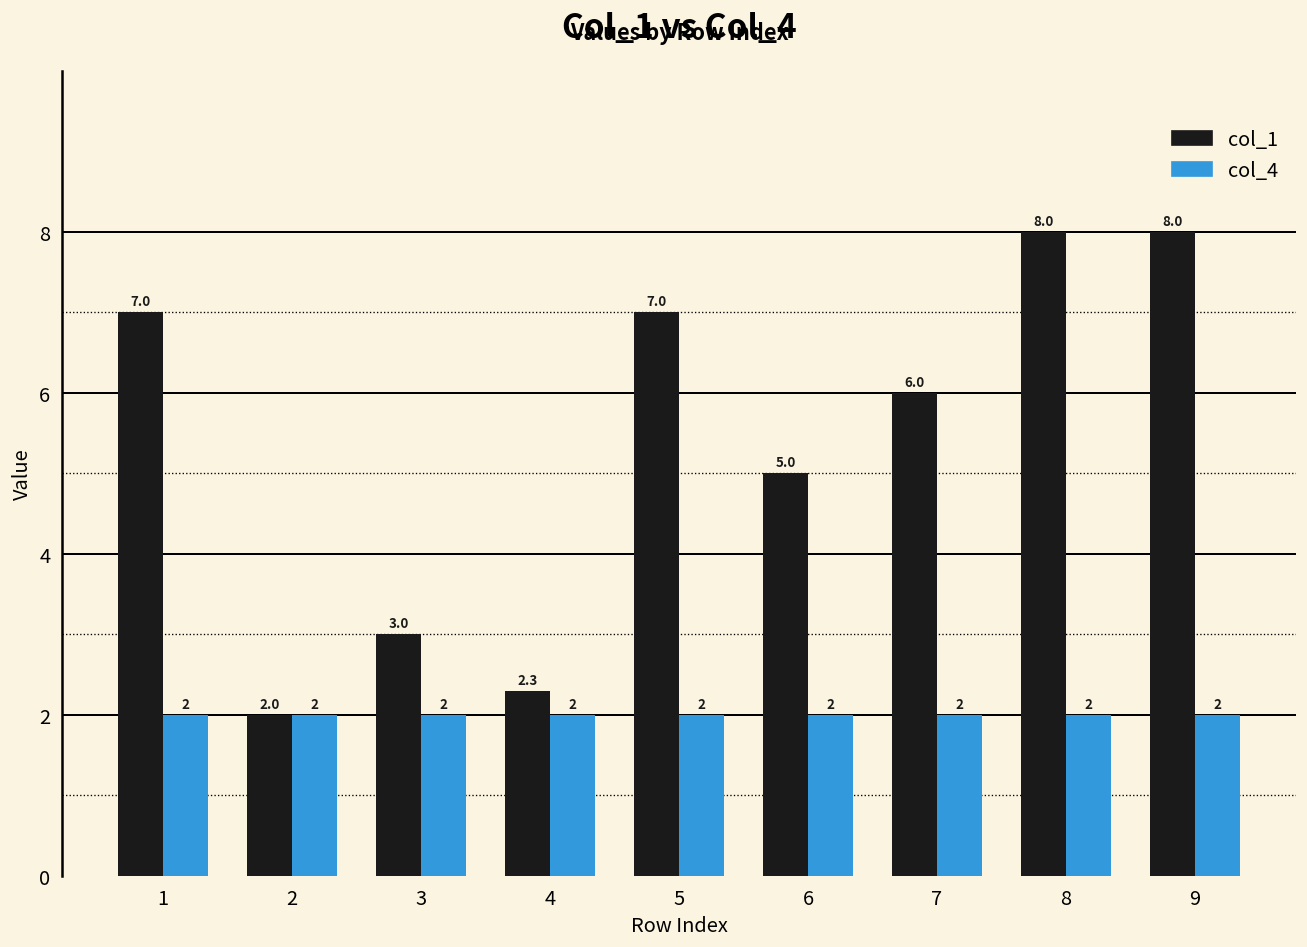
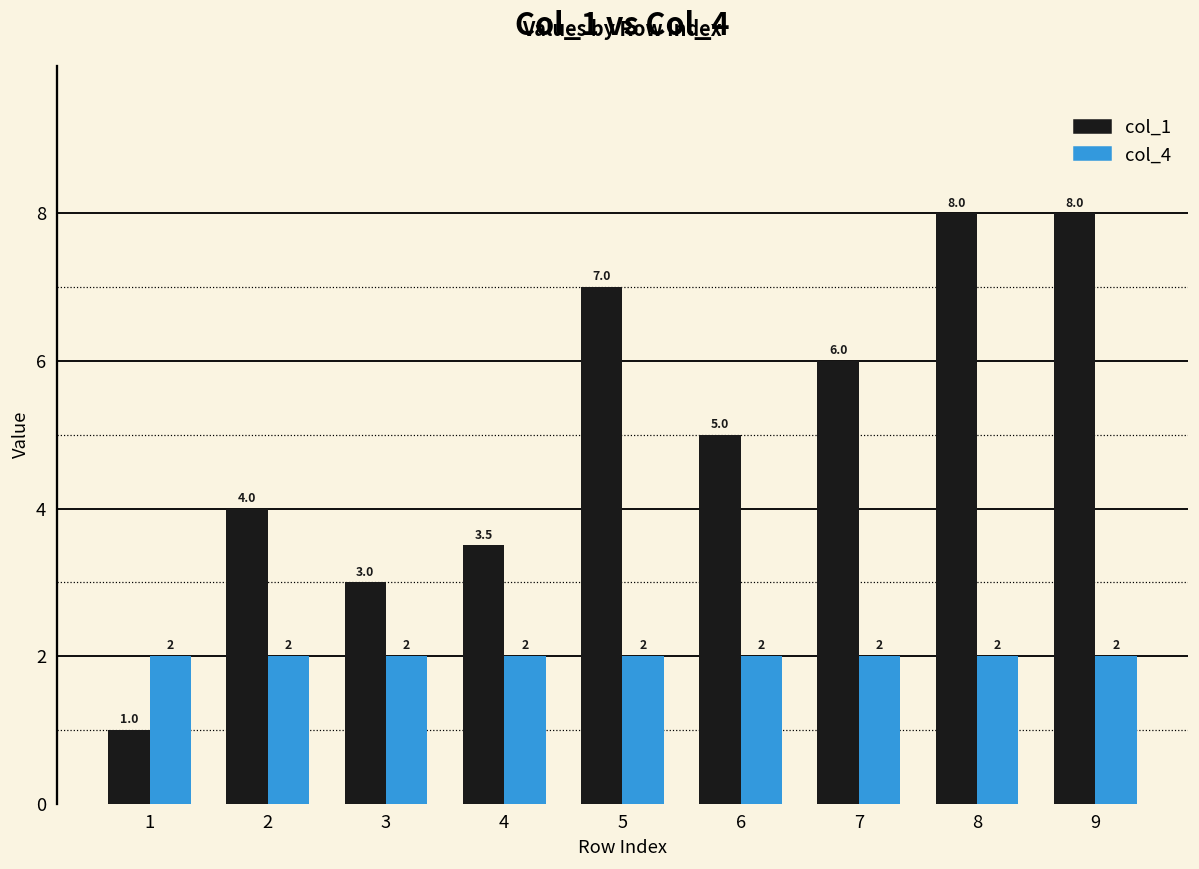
col_1, 1: 7.0 -> 1.0
col_1, 2: 2.0 -> 4.0
col_1, 4: 2.3 -> 3.5
